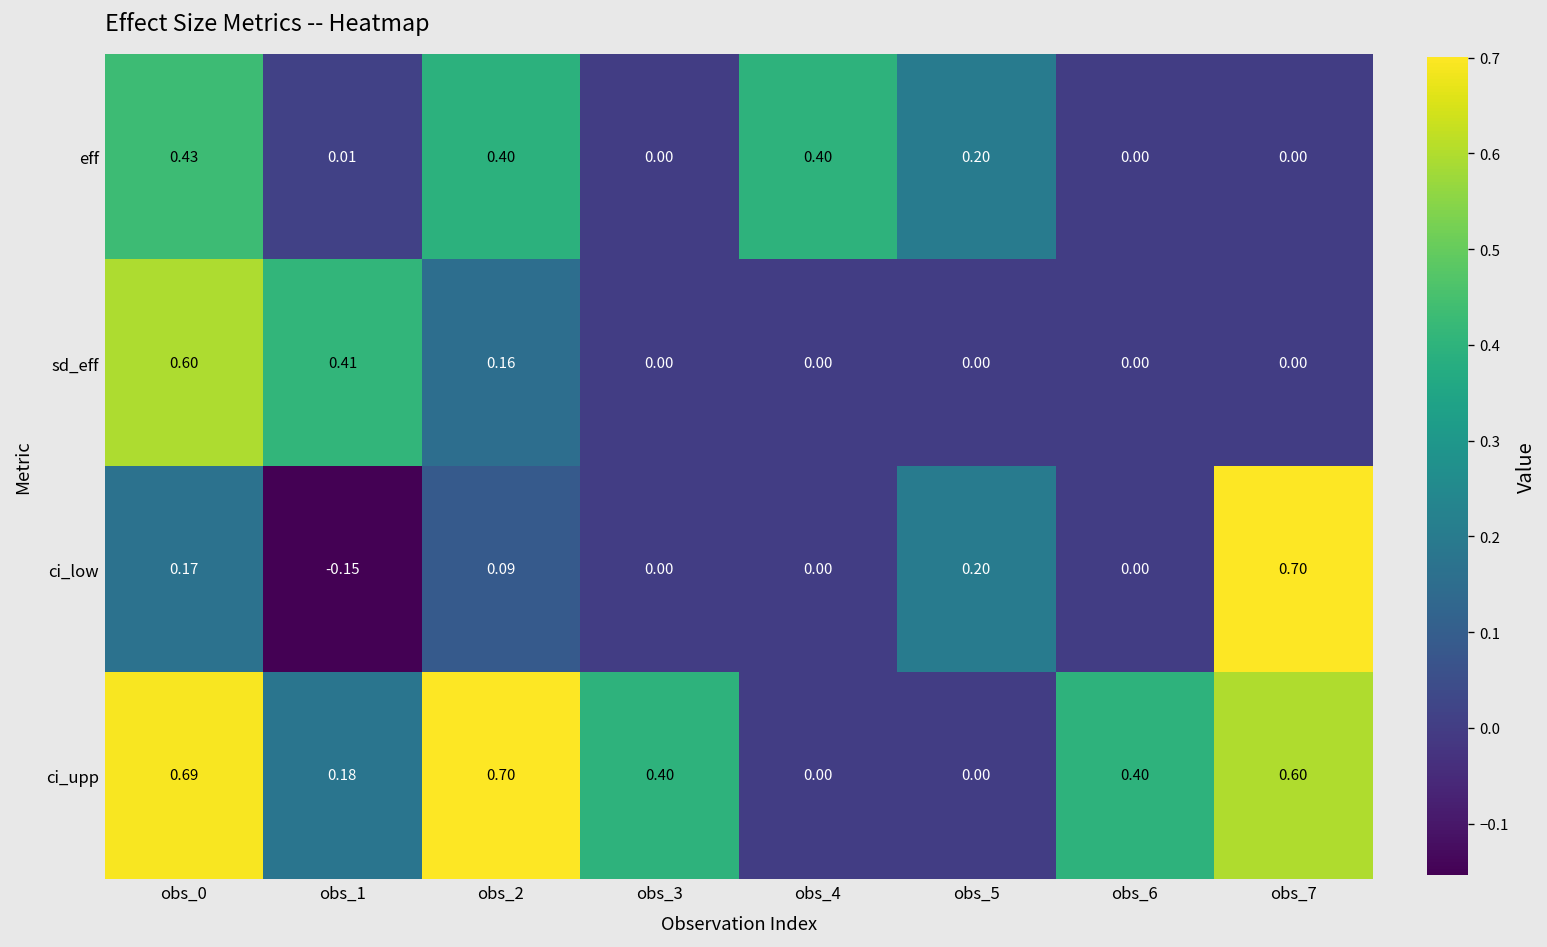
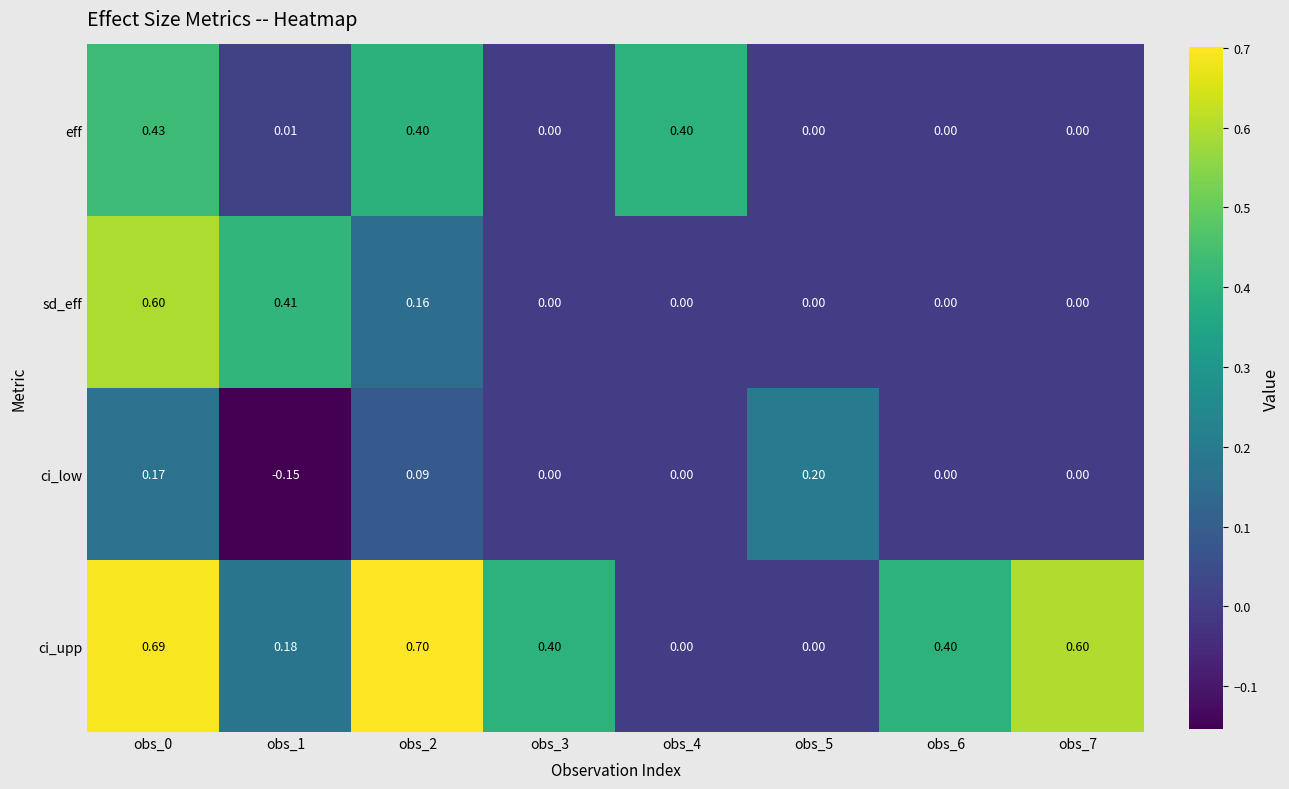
eff, obs_5: 0.20 -> 0.00
ci_low, obs_7: 0.70 -> 0.00
